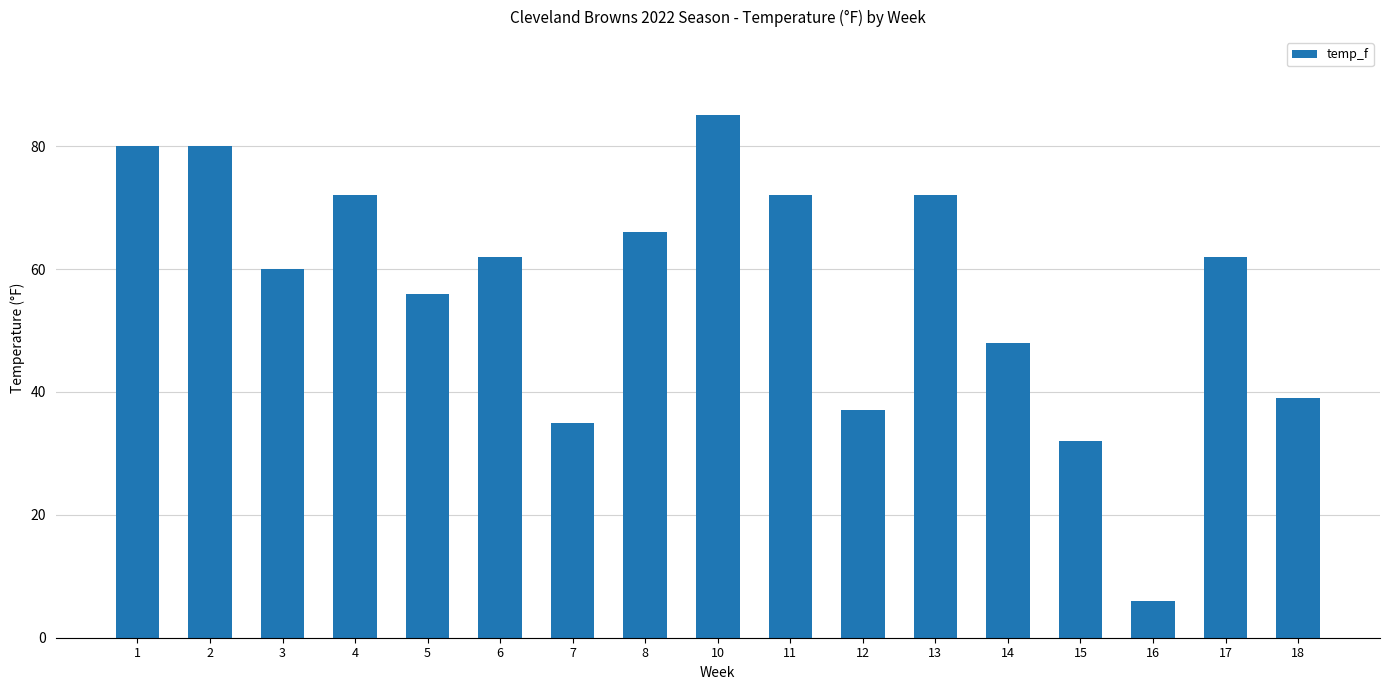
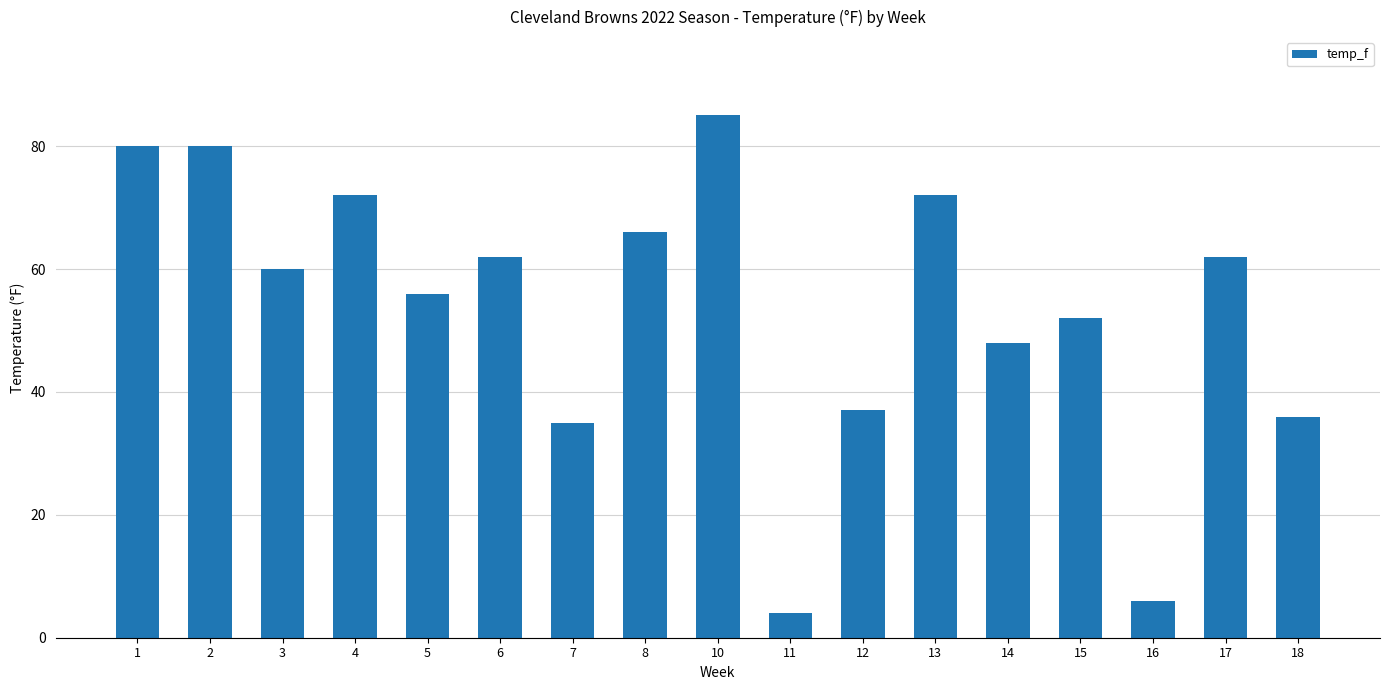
11: 72 -> 4
15: 32 -> 52
18: 39 -> 36
